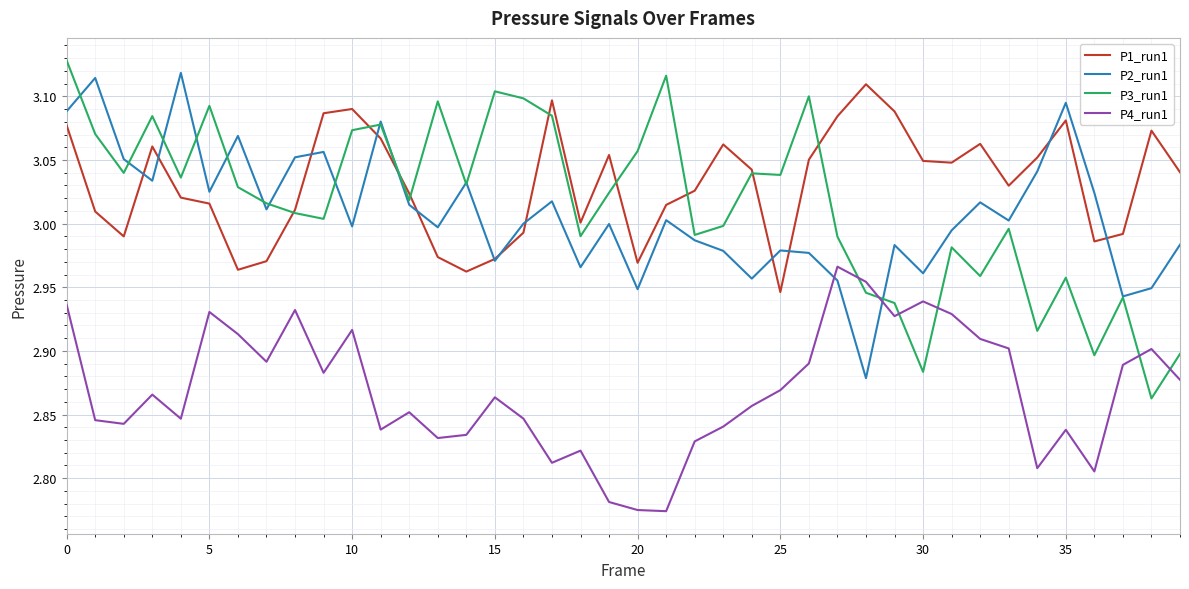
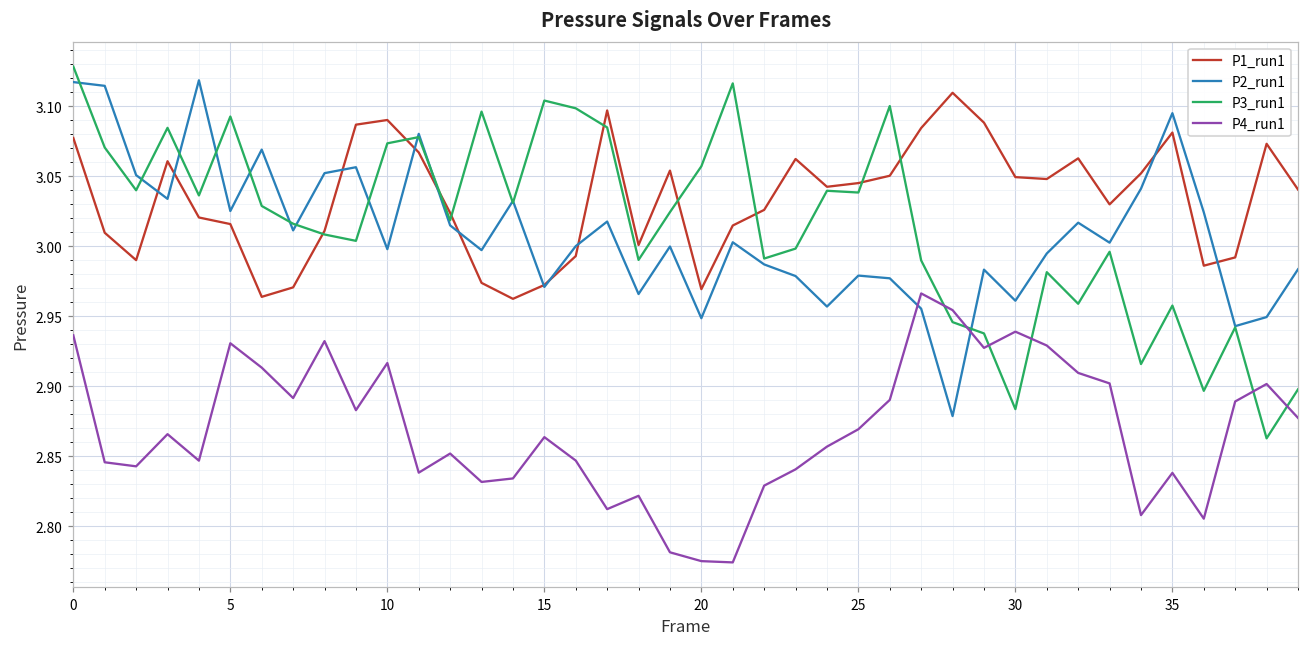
P2_run1, 0: 3.088 -> 3.117
P1_run1, 25: 2.946 -> 3.045
